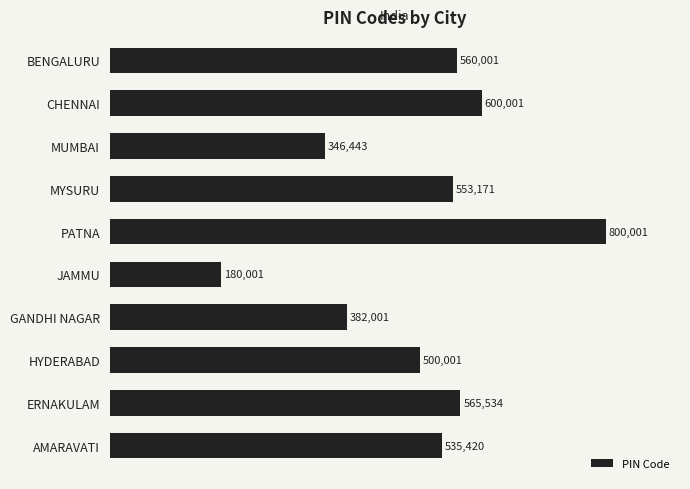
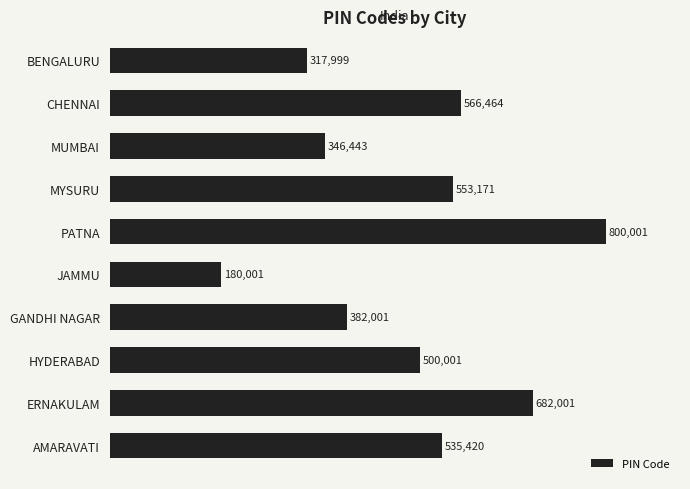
BENGALURU: 560,001 -> 317,999
CHENNAI: 600,001 -> 566,464
ERNAKULAM: 565,534 -> 682,001
